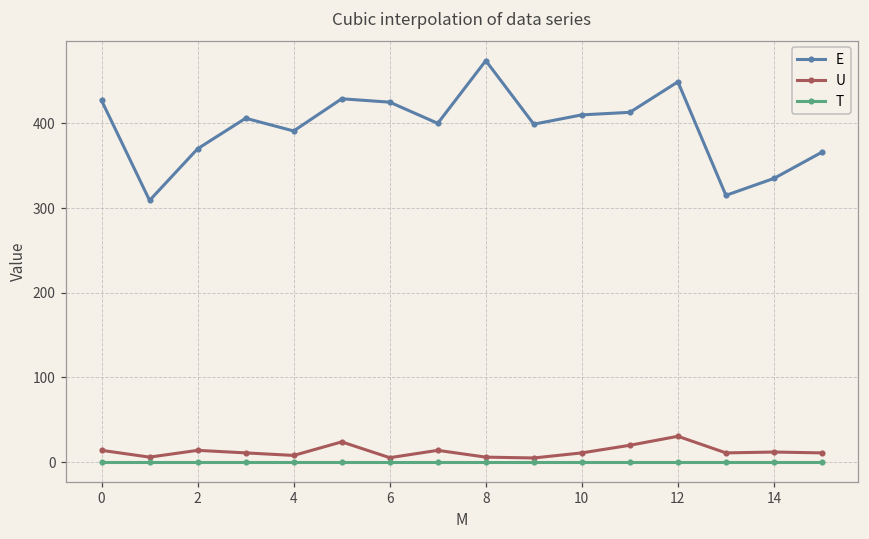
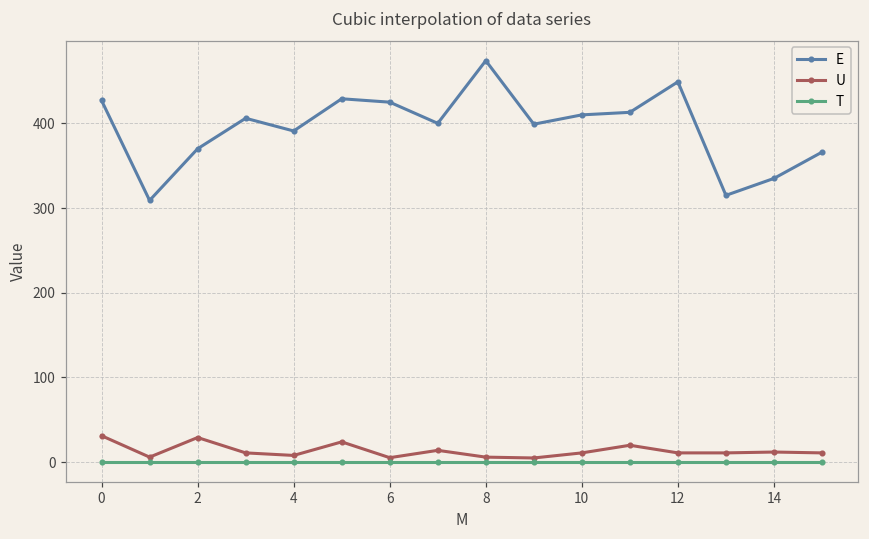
U, 0: 10 -> 30
U, 2: 10 -> 30
U, 12: 30 -> 10
